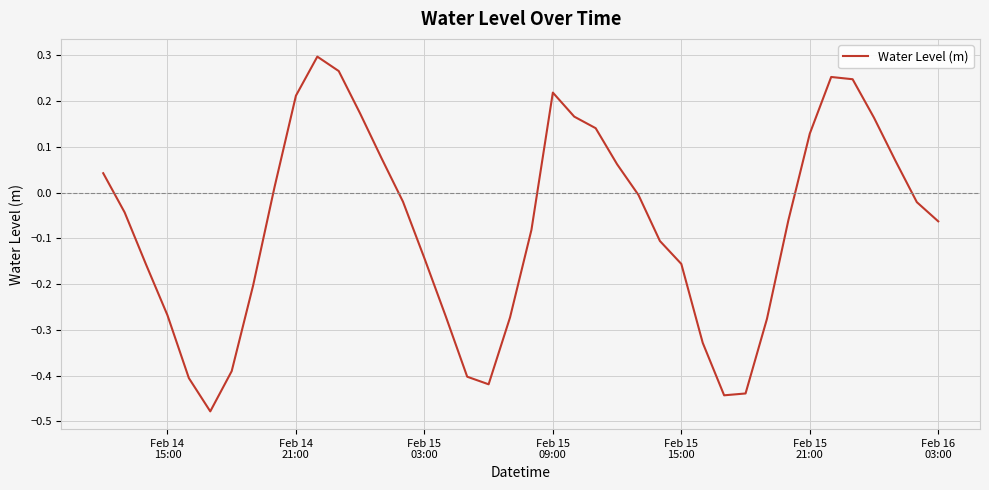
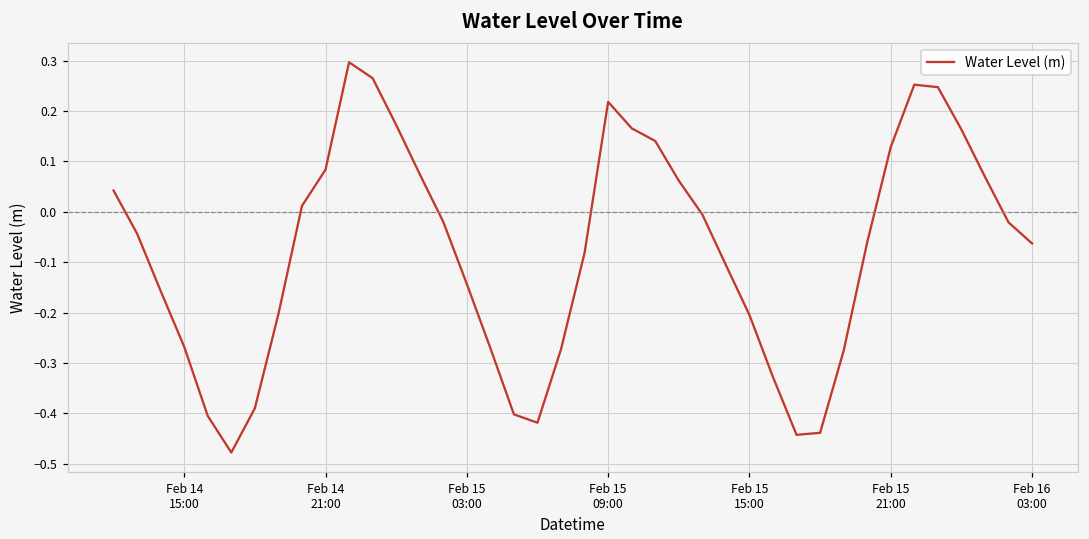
Feb 14 21:00: 0.21 -> 0.08
Feb 15 15:00: -0.16 -> -0.20
